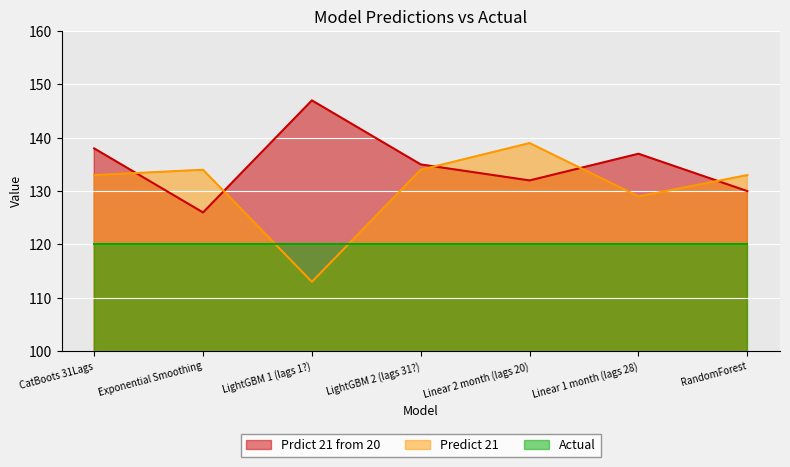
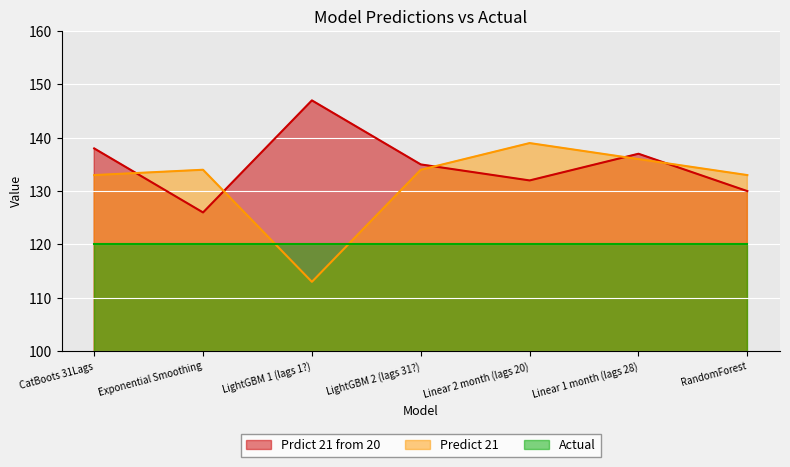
Predict 21, Linear 1 month (lags 28): 129 -> 136
